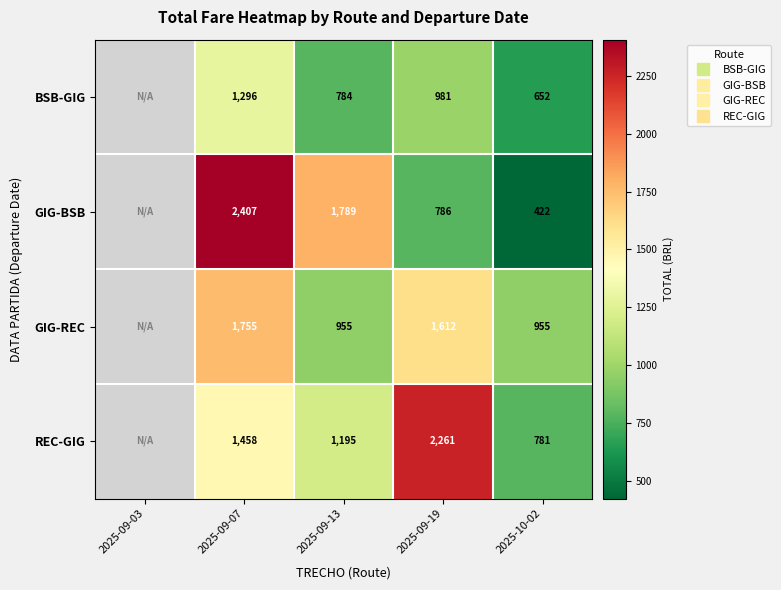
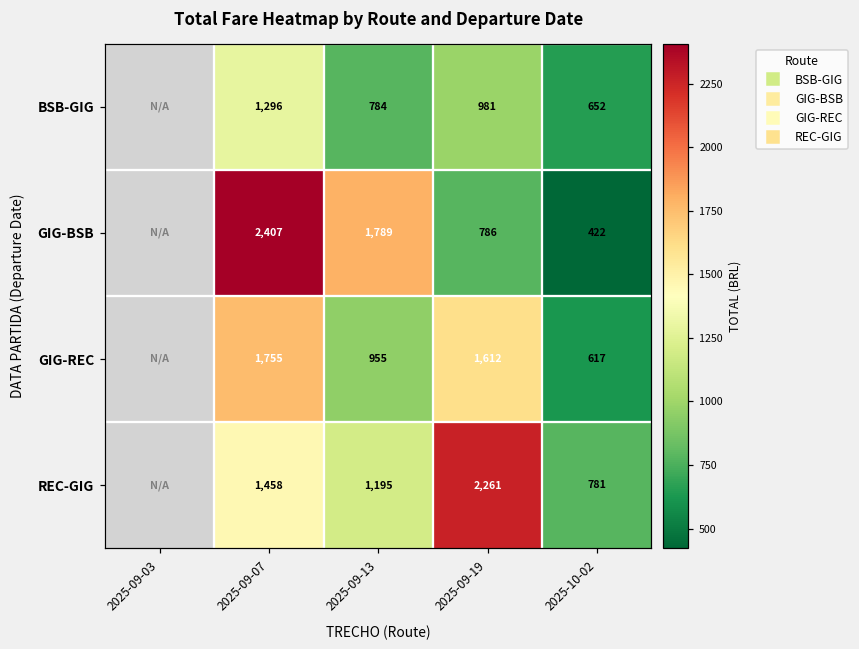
GIG-REC, 2025-10-02: 955 -> 617
